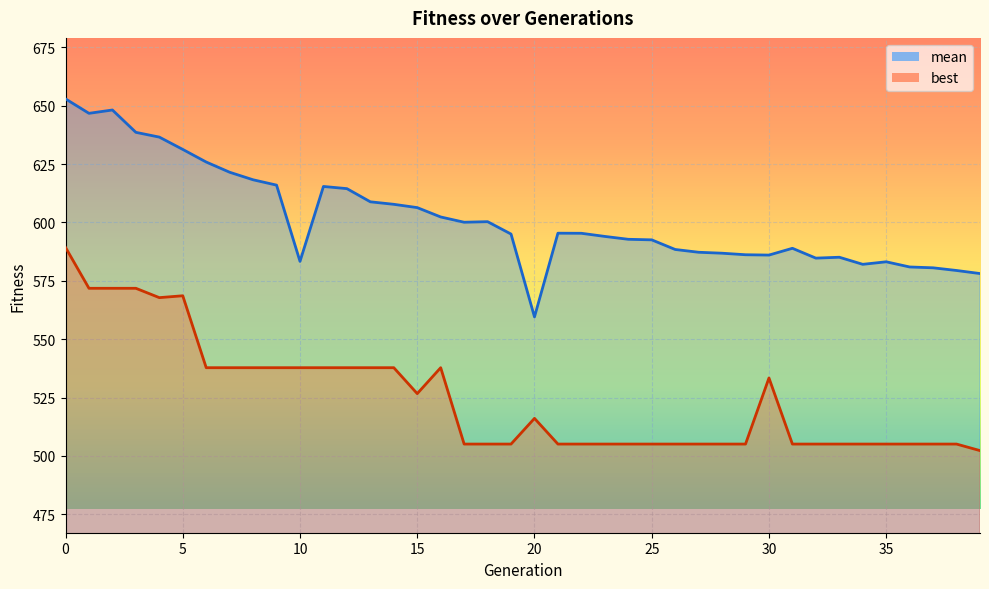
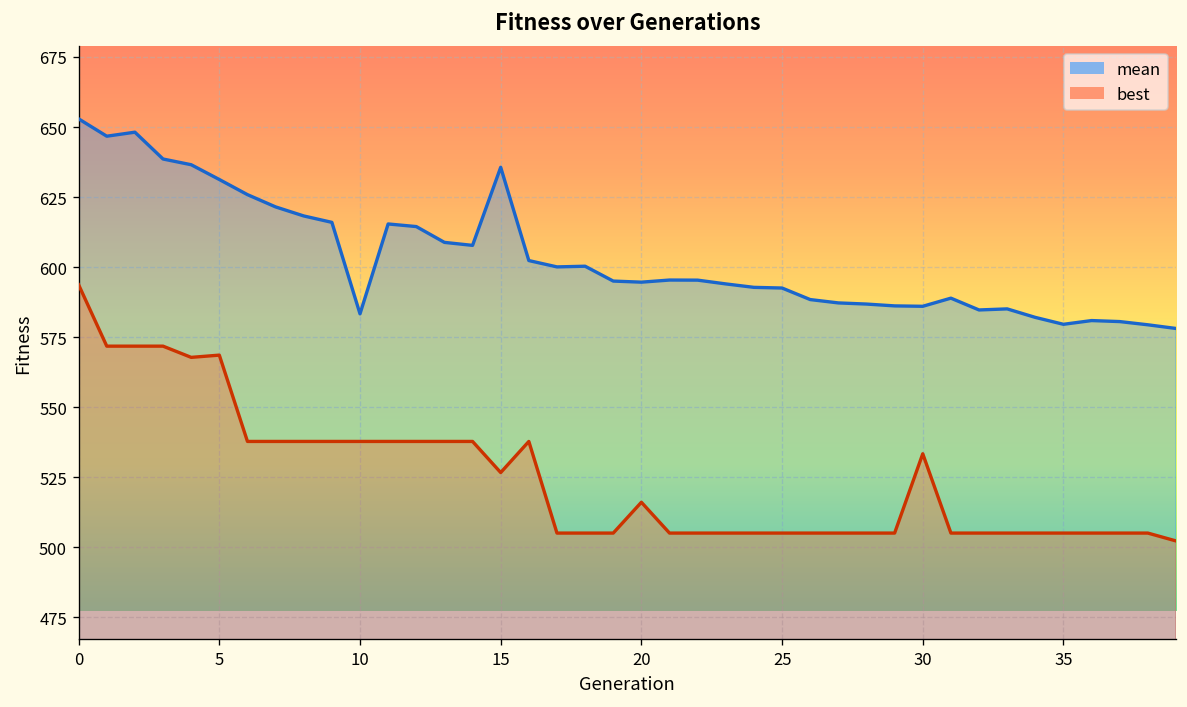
best, 0: 589 -> 594
mean, 15: 606 -> 636
mean, 20: 560 -> 595
mean, 35: 583 -> 580
